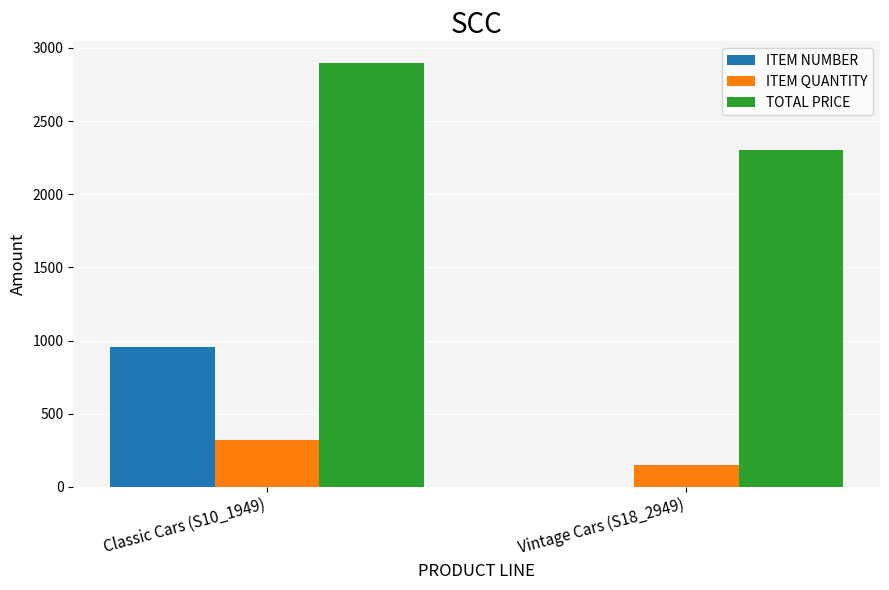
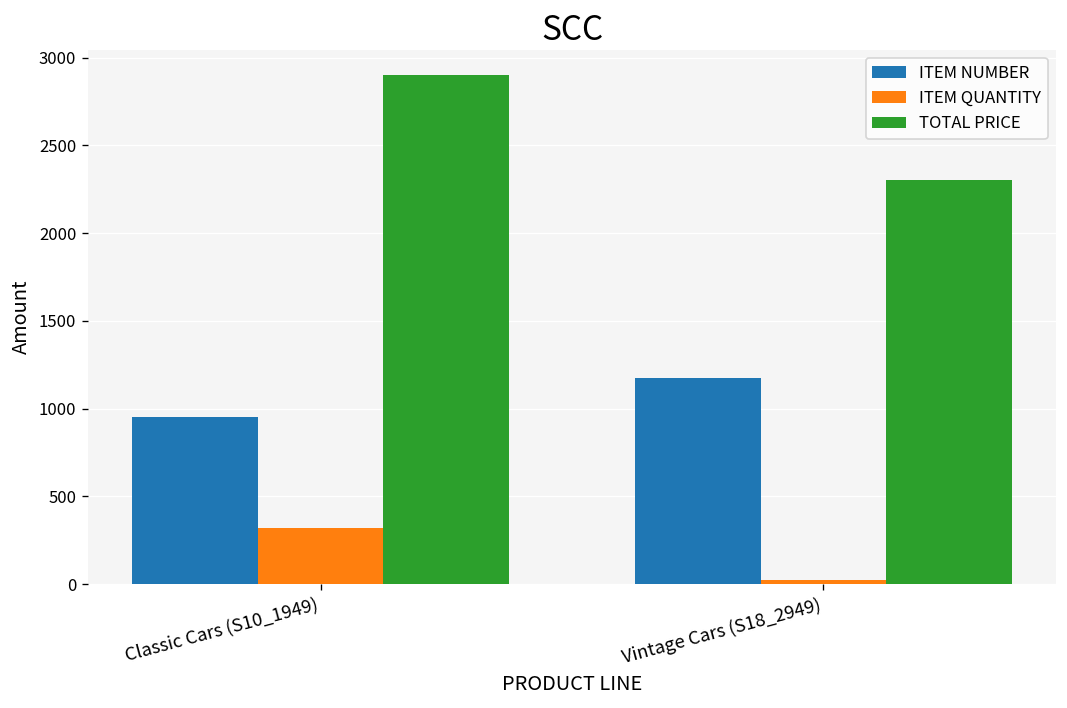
ITEM NUMBER, Vintage Cars (S18_2949): 0 -> 1180
ITEM QUANTITY, Vintage Cars (S18_2949): 150 -> 20
